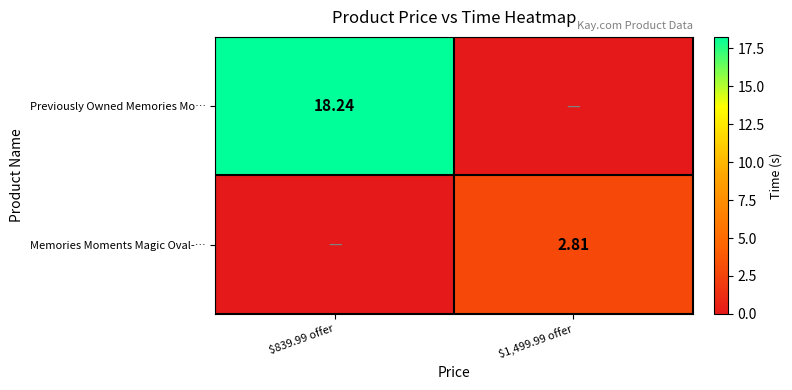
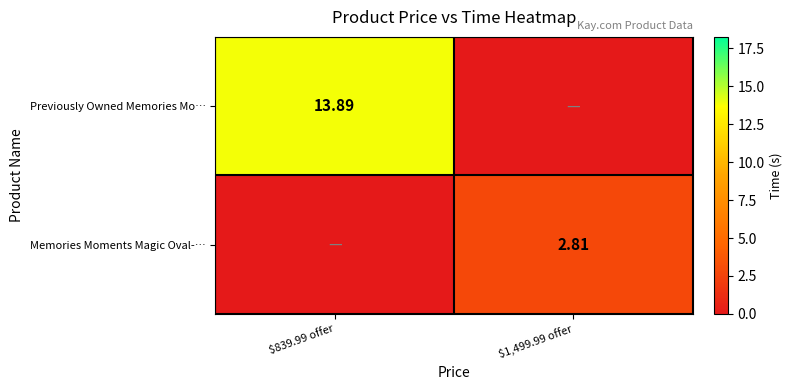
Previously Owned Memories Mo…, $839.99 offer: 18.24 -> 13.89
